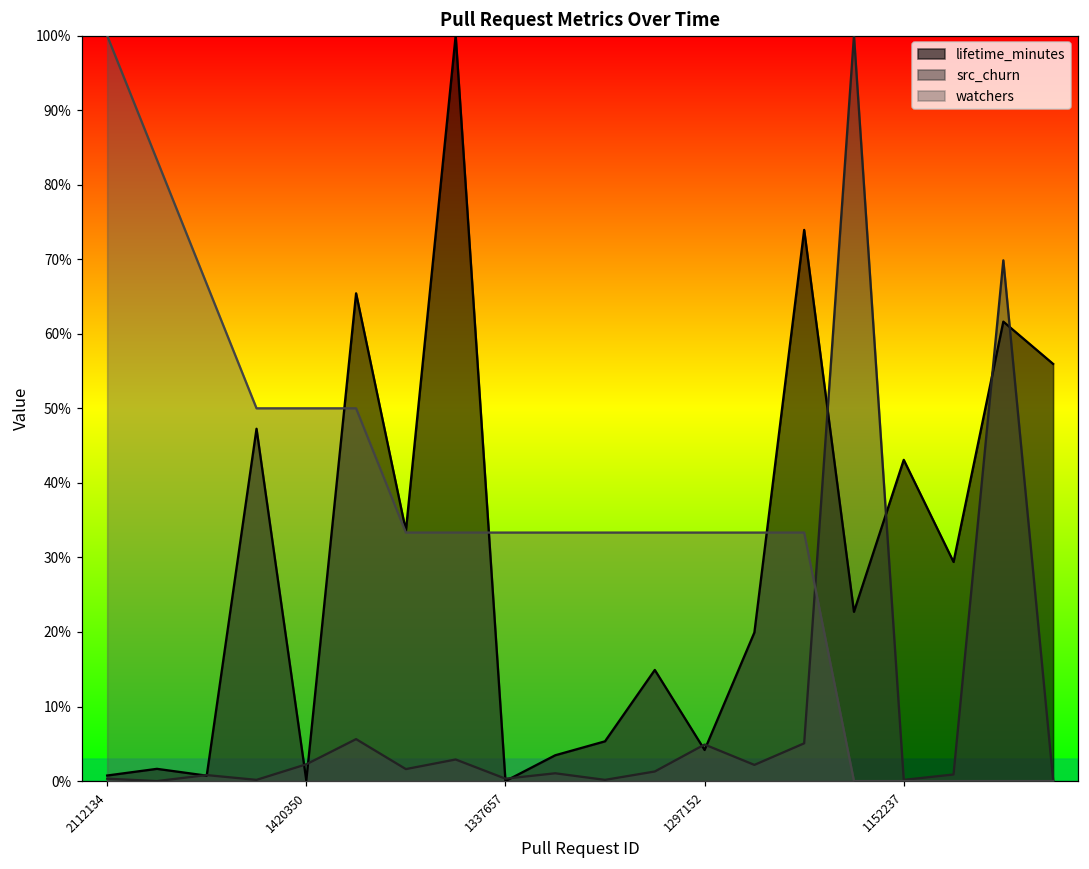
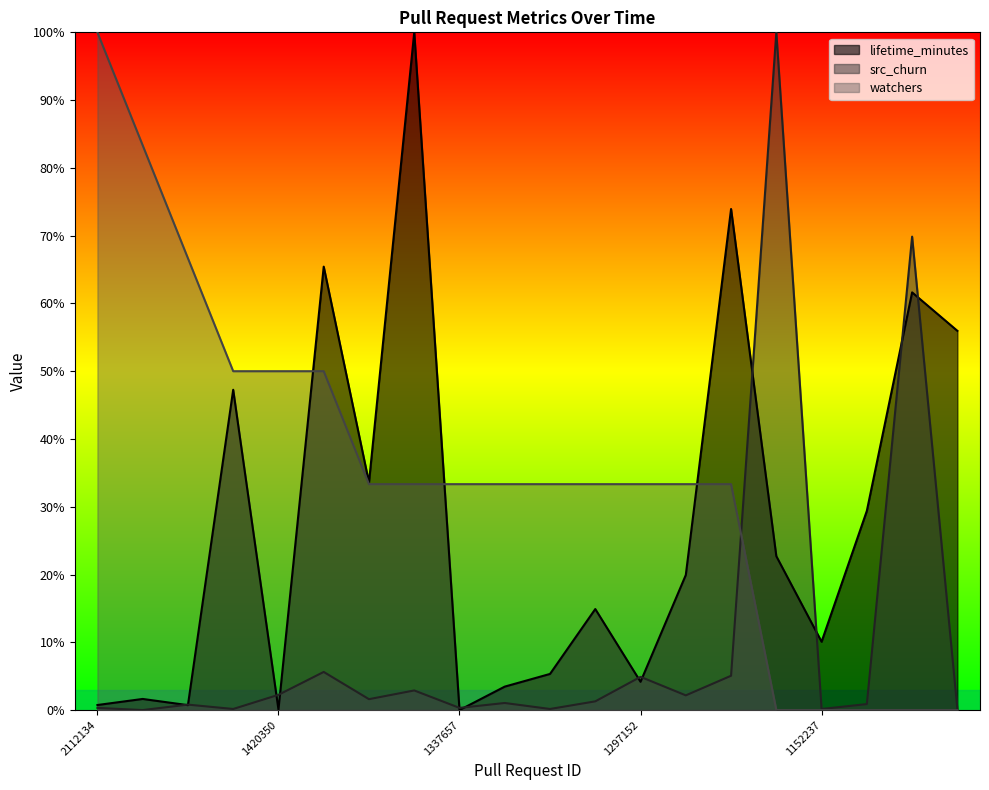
lifetime_minutes, 1152237: 43% -> 10%
